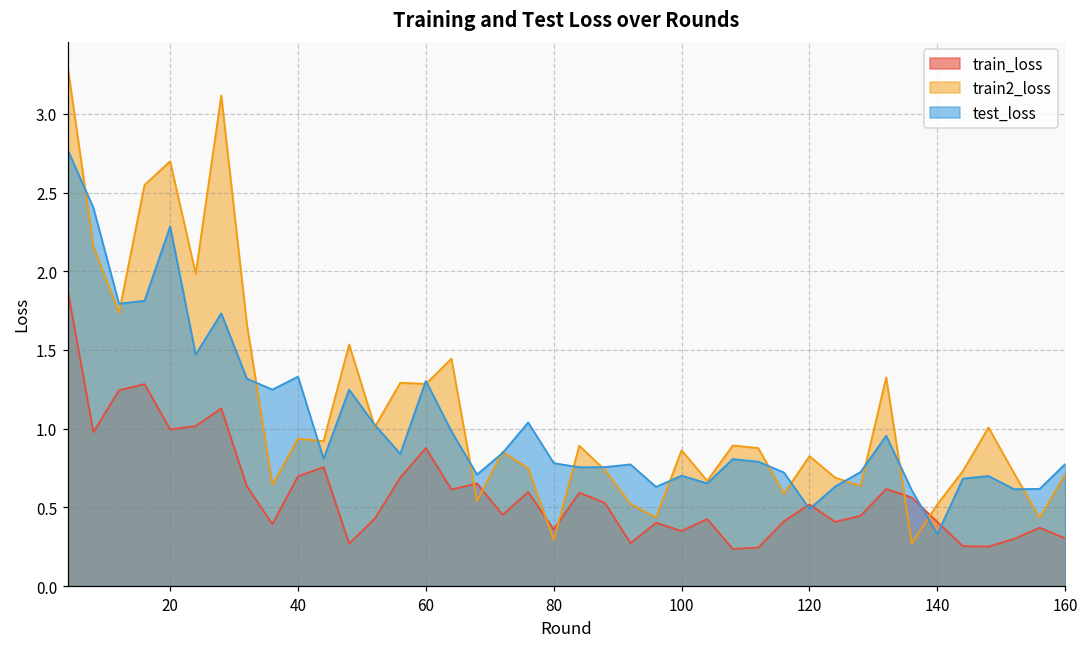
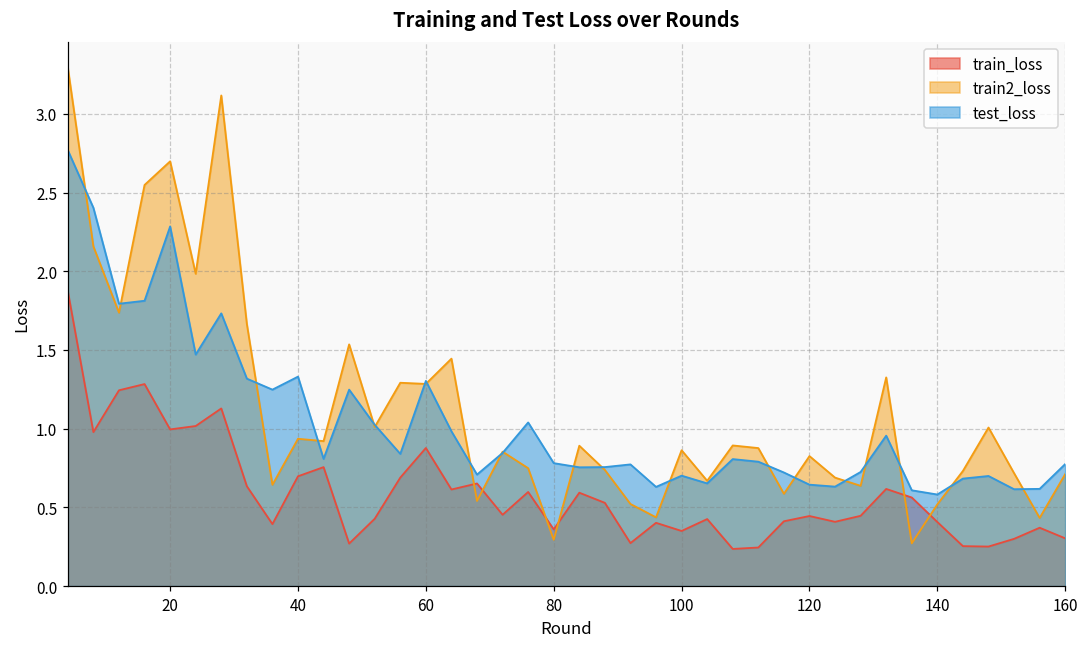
train_loss, 120: 0.52 -> 0.45
test_loss, 120: 0.49 -> 0.64
test_loss, 140: 0.33 -> 0.58
